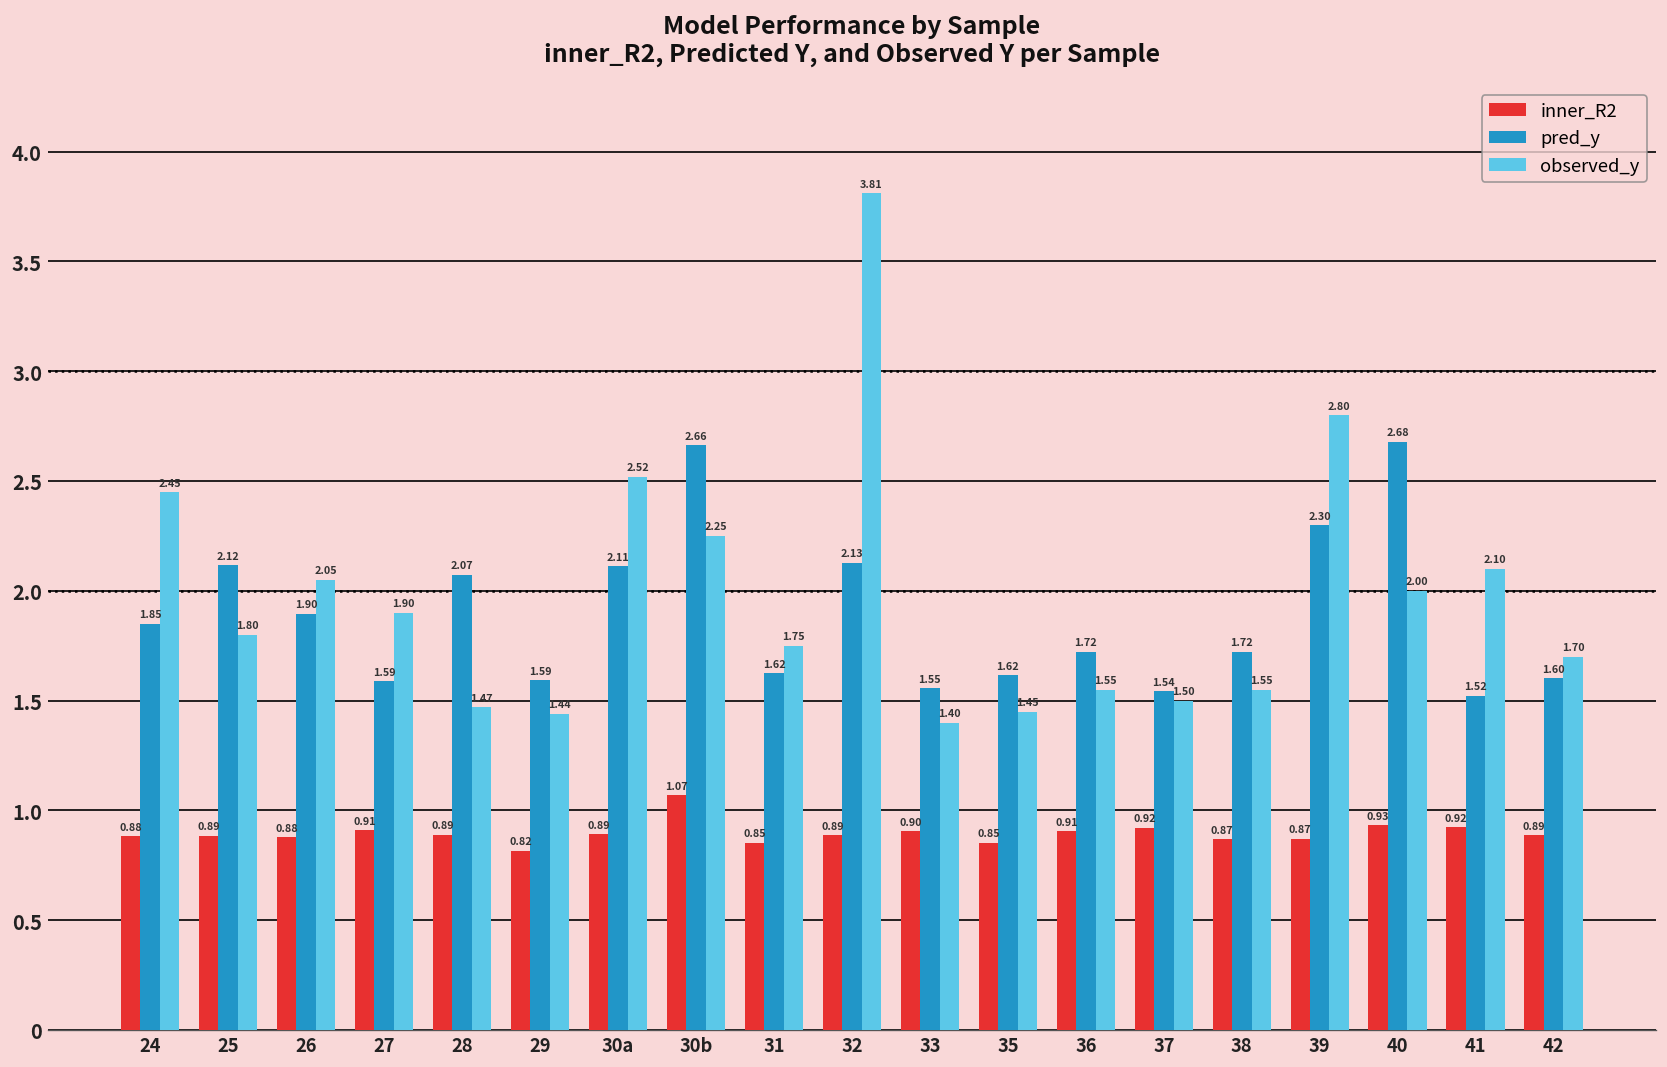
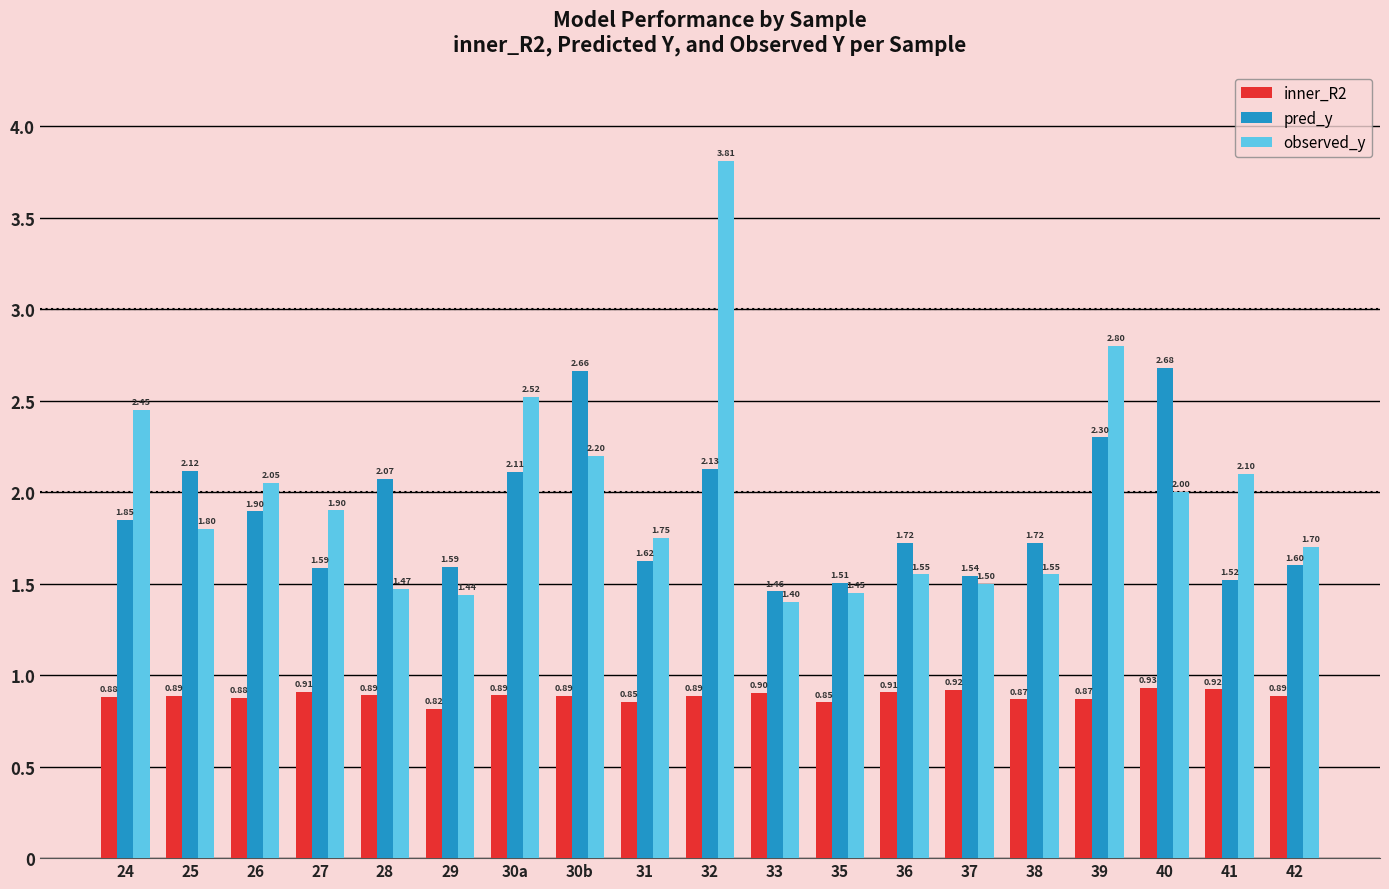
inner_R2, 30b: 1.07 -> 0.89
observed_y, 30b: 2.25 -> 2.20
pred_y, 33: 1.55 -> 1.46
pred_y, 35: 1.62 -> 1.51
